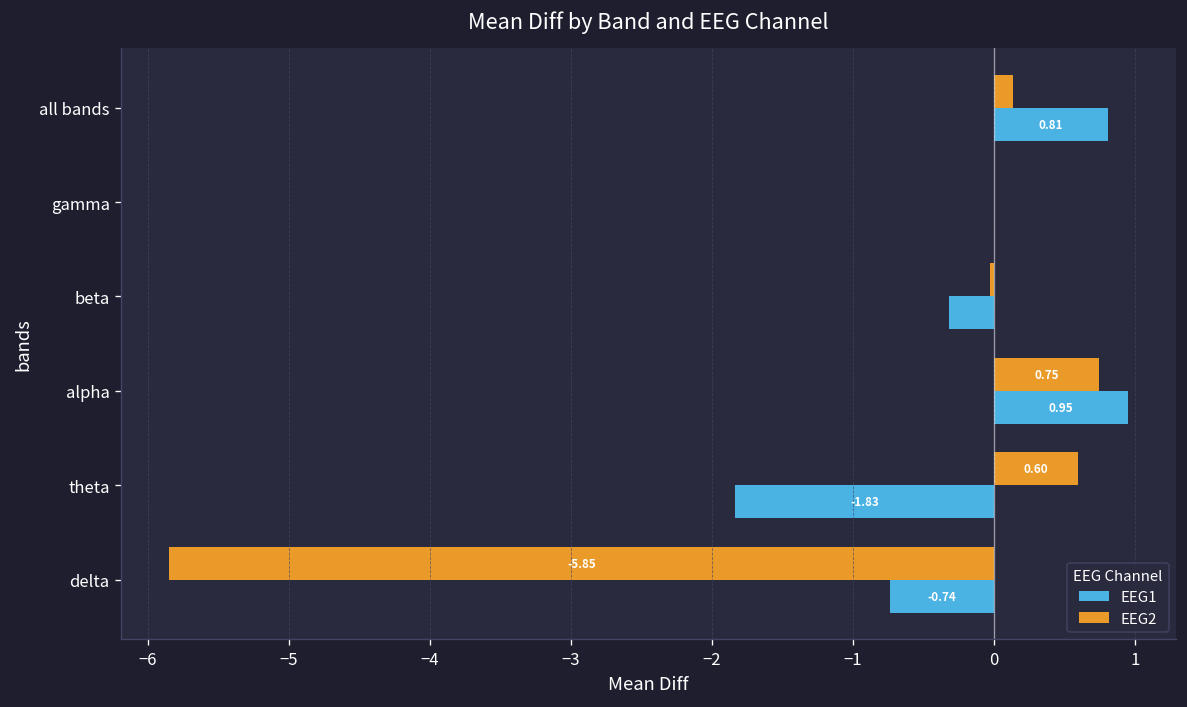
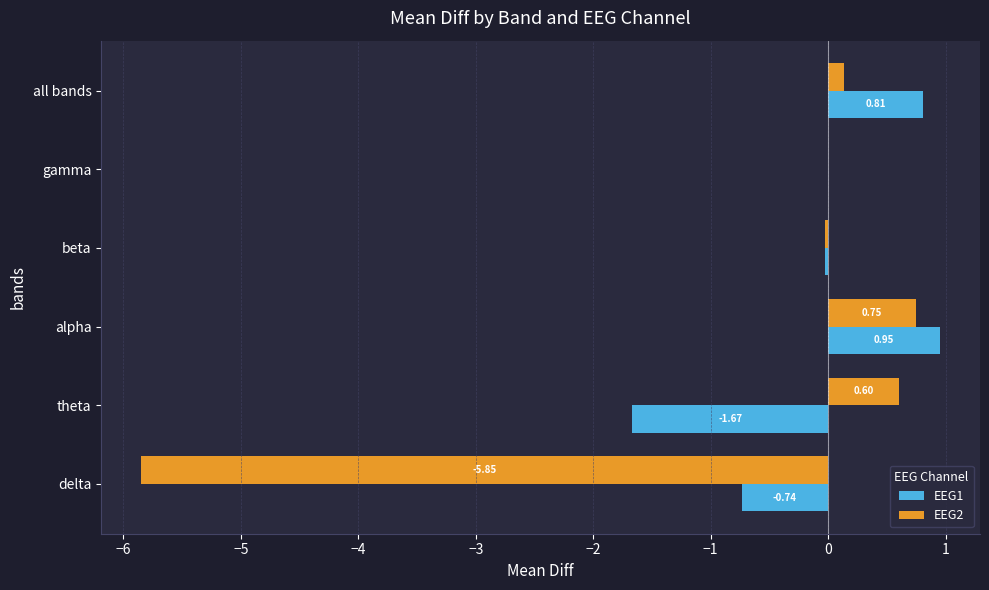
EEG1, beta: -0.32 -> -0.02
EEG1, theta: -1.83 -> -1.67
